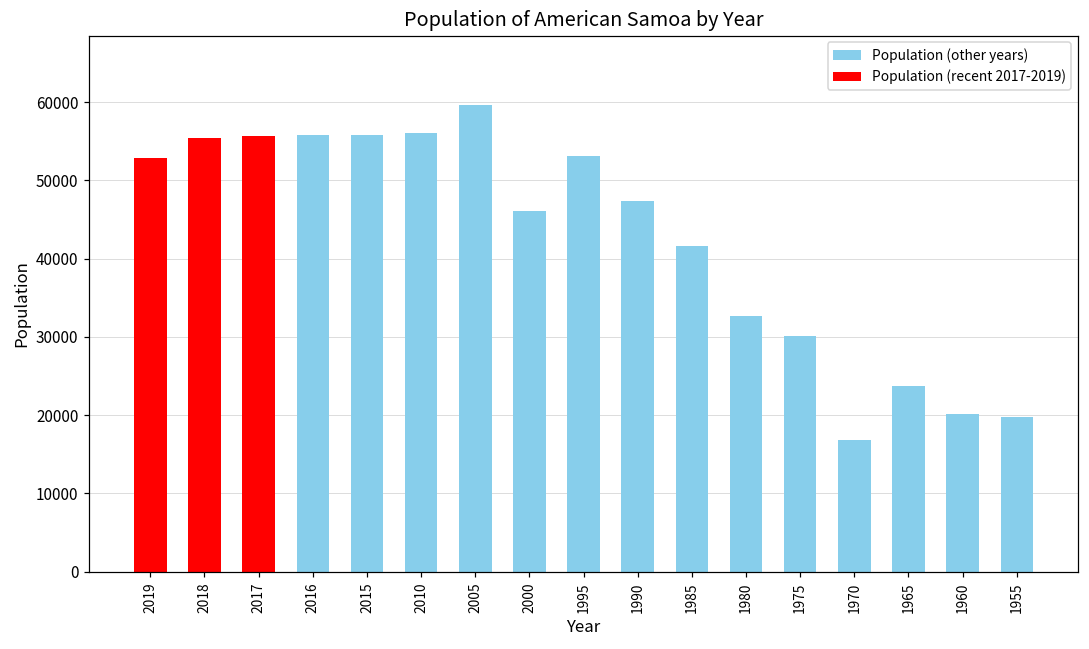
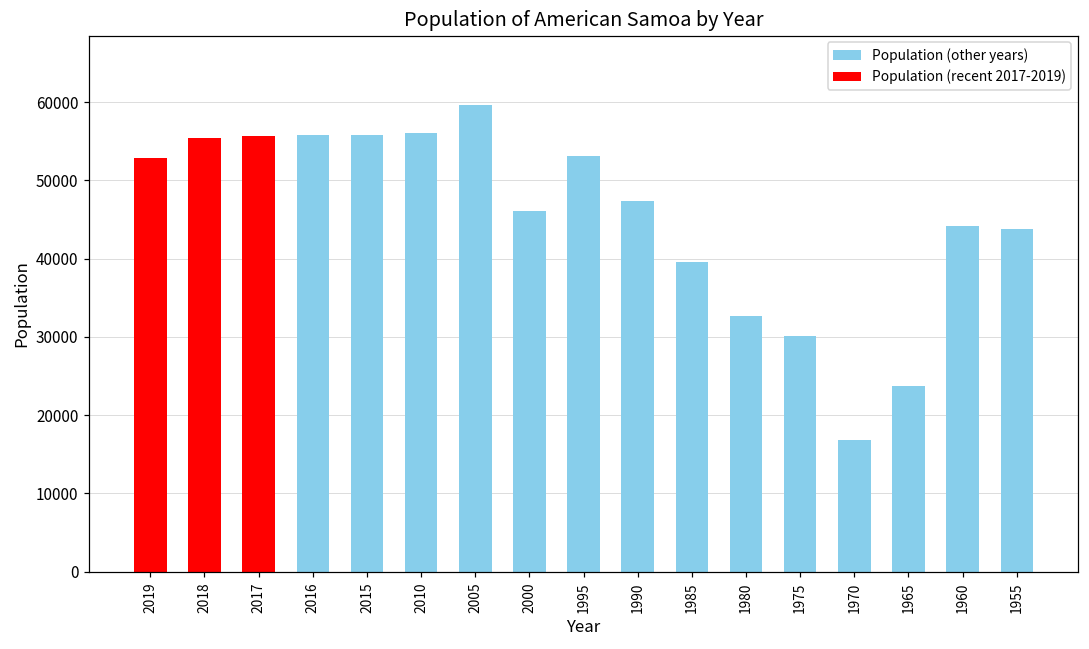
1985: 42000 -> 40000
1960: 20000 -> 44000
1955: 20000 -> 44000
